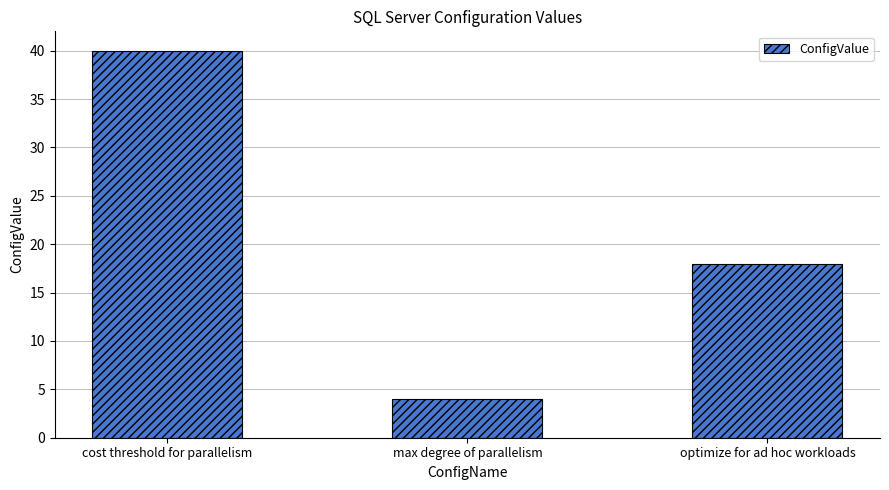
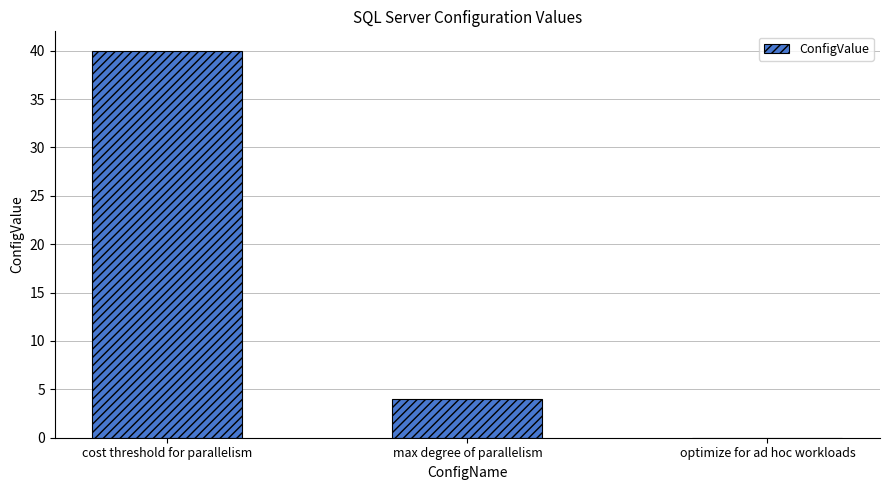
optimize for ad hoc workloads: 18 -> 0
